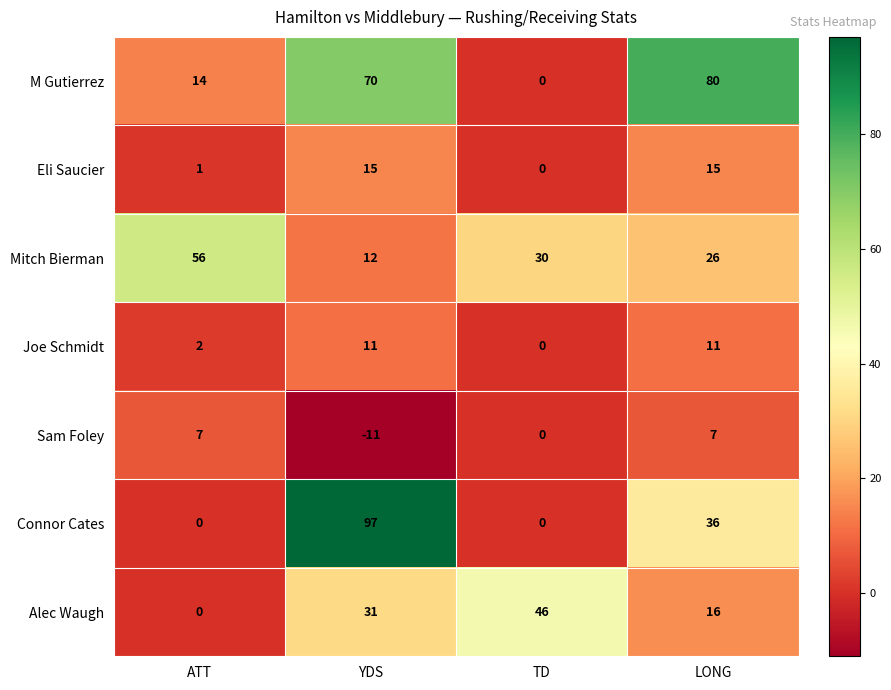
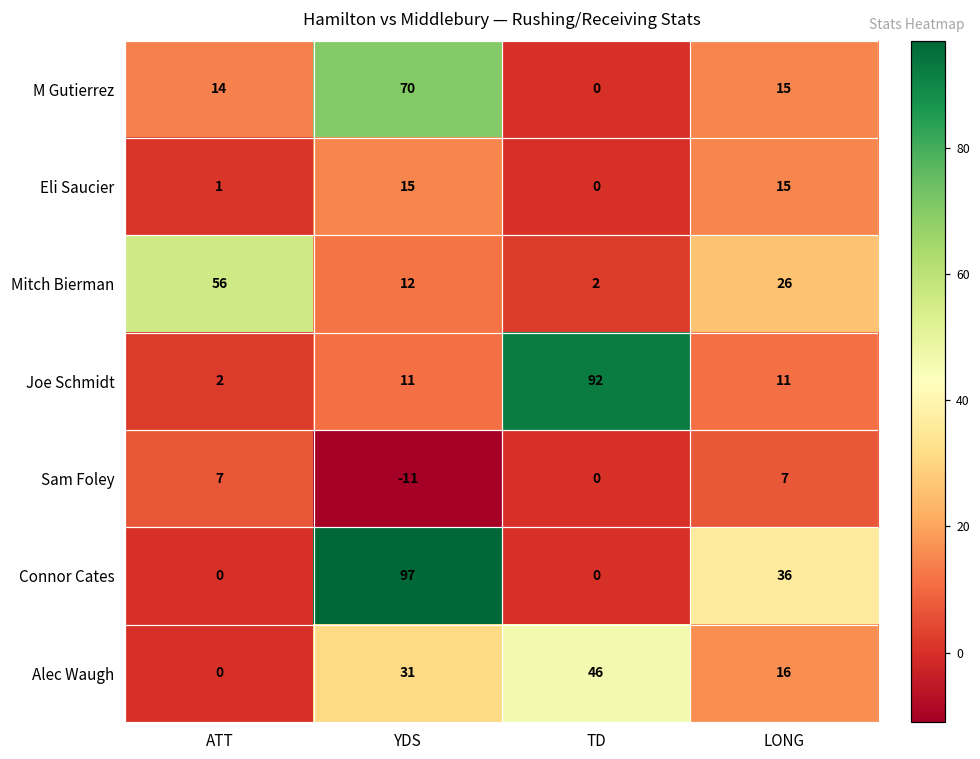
M Gutierrez, LONG: 80 -> 15
Mitch Bierman, TD: 30 -> 2
Joe Schmidt, TD: 0 -> 92
